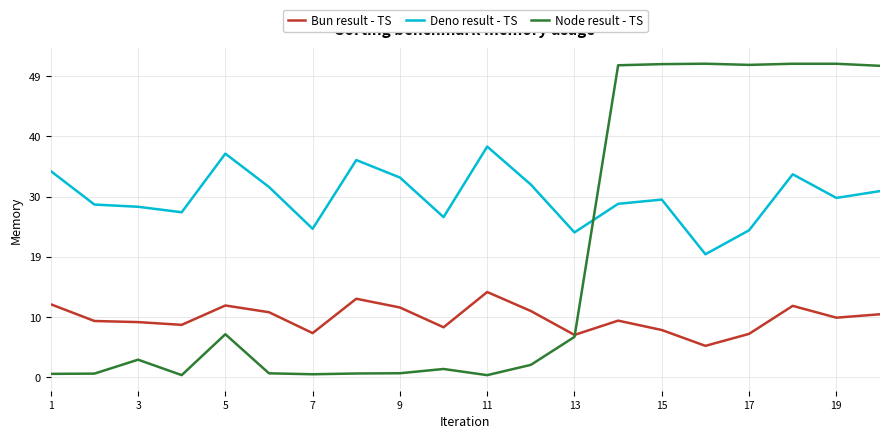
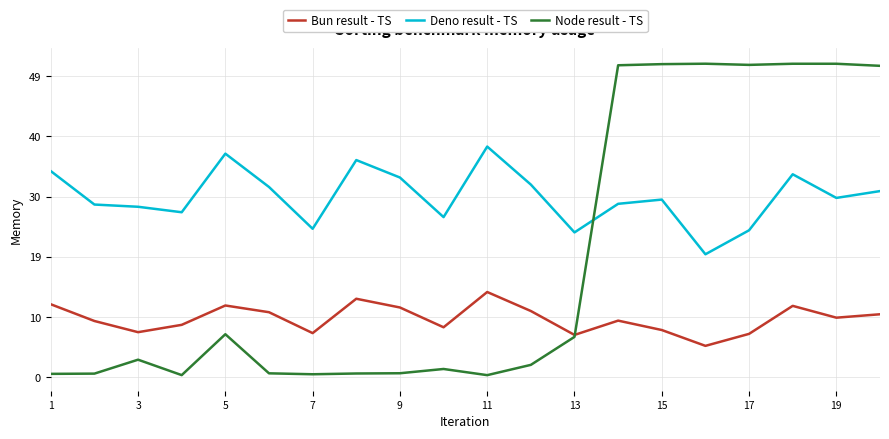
Bun result - TS, 3: 9 -> 7
